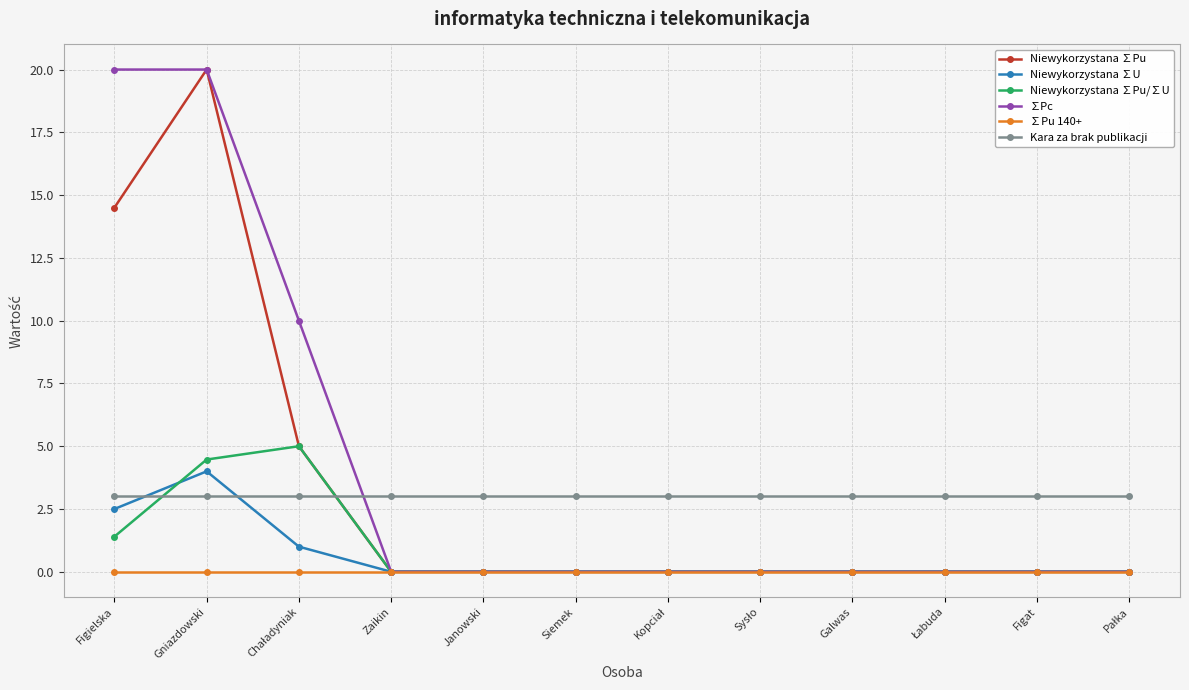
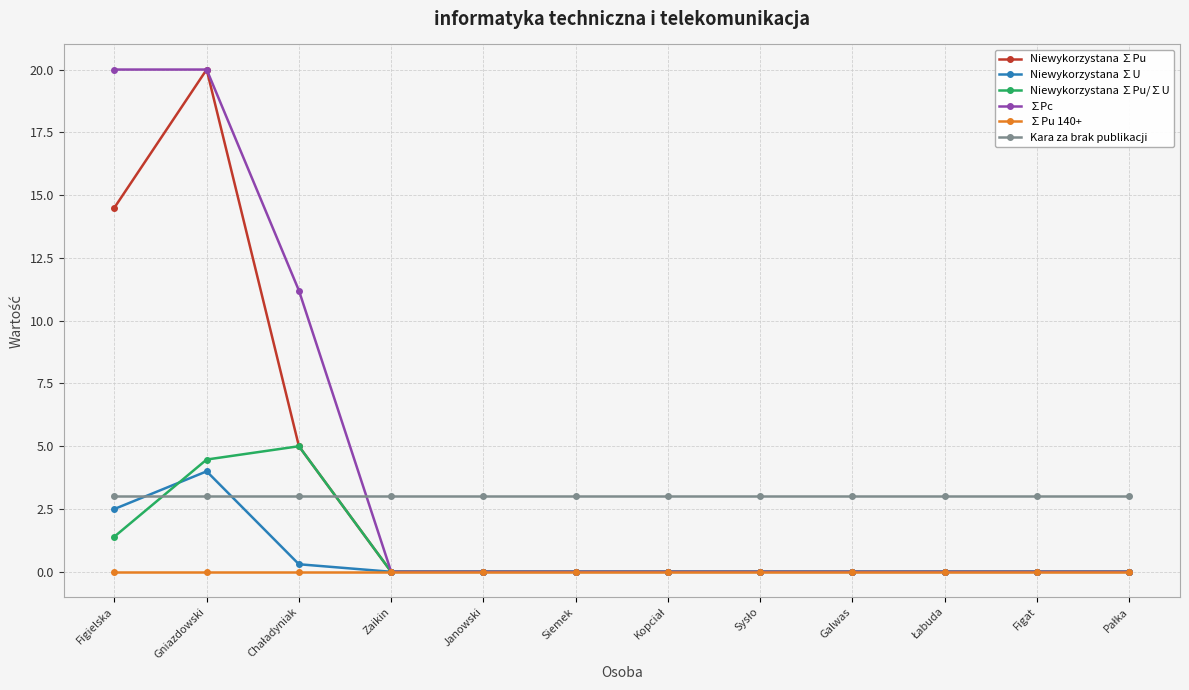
Niewykorzystana ∑U, Chaładyniak: 1.0 -> 0.3
∑Pc, Chaładyniak: 10.0 -> 11.2
